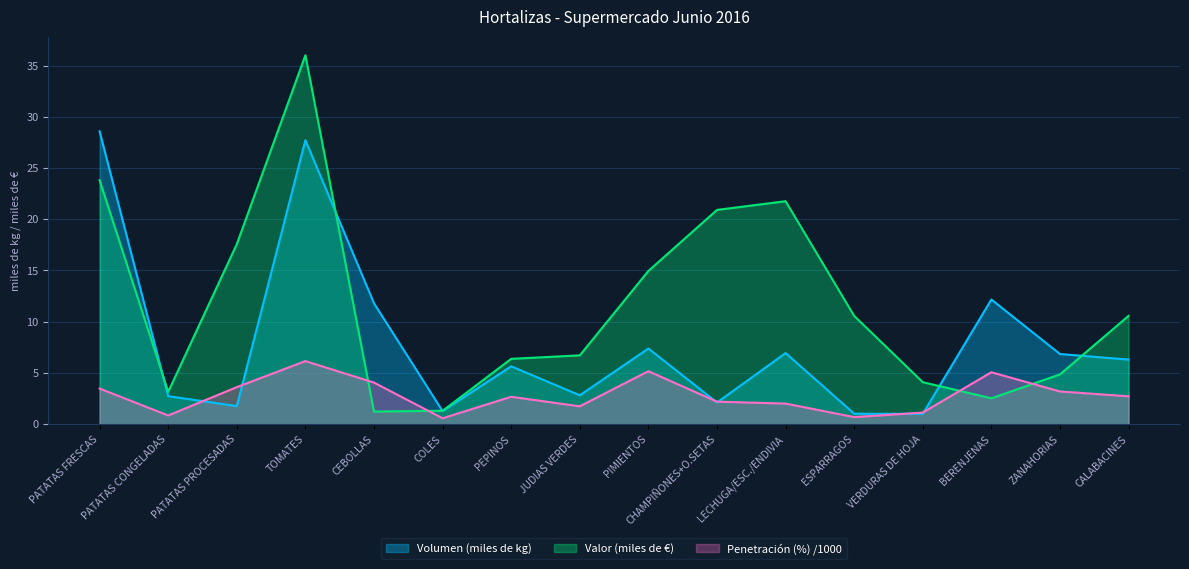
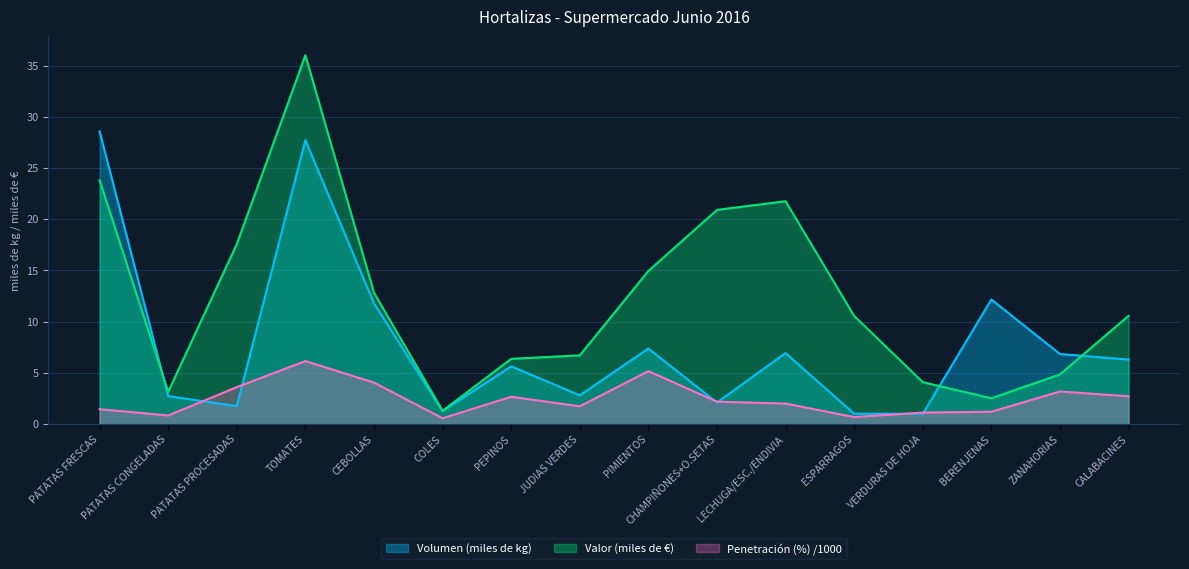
Penetración (%) /1000, PATATAS FRESCAS: 3.5 -> 1.5
Valor (miles de €), CEBOLLAS: 1.2 -> 12.8
Penetración (%) /1000, BERENJENAS: 5.1 -> 1.2
